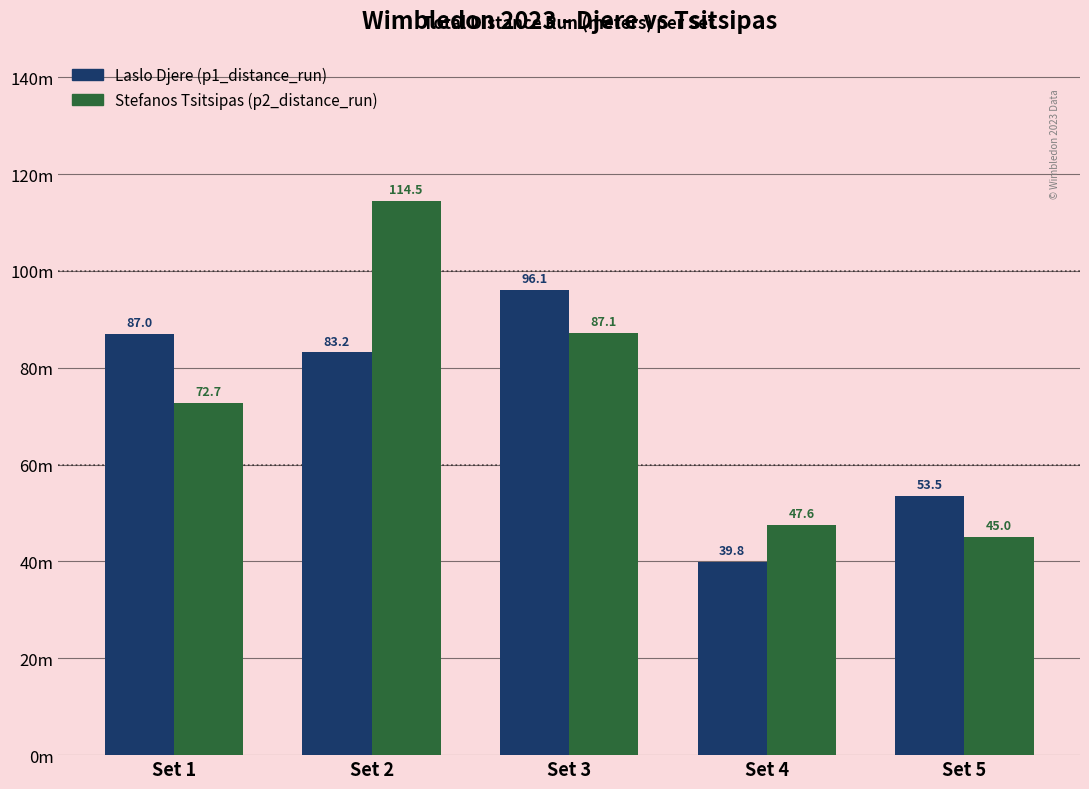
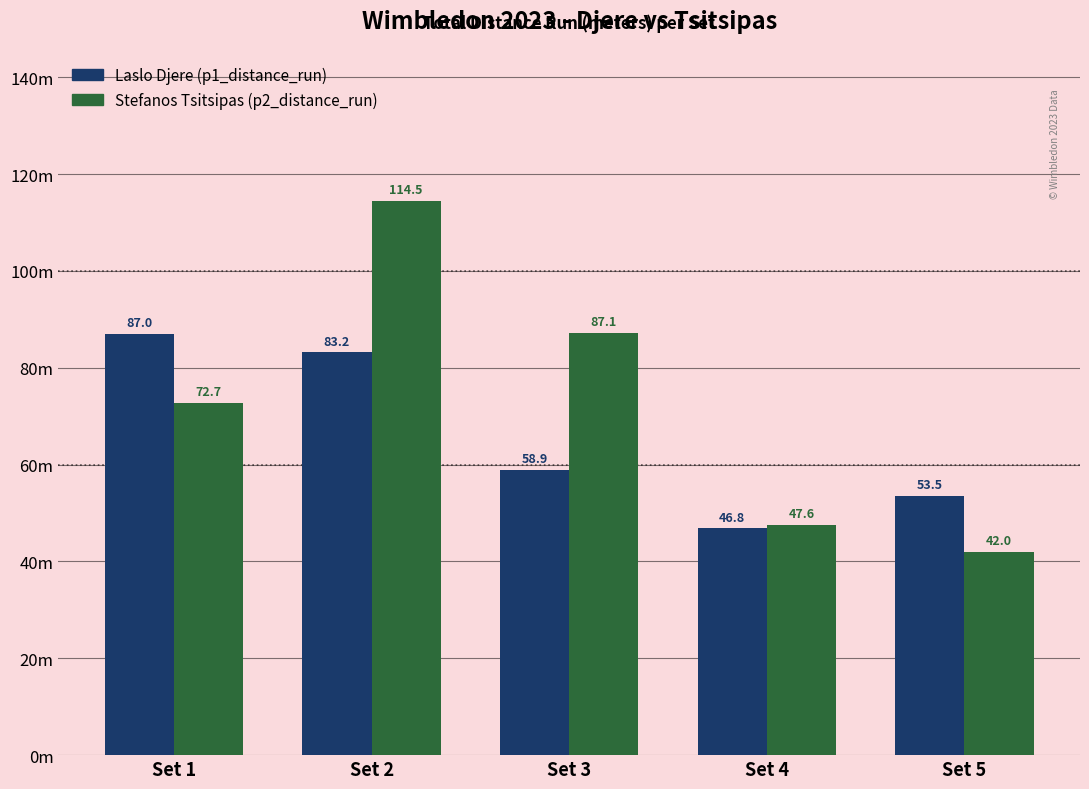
Laslo Djere (p1_distance_run), Set 3: 96.1 -> 58.9
Laslo Djere (p1_distance_run), Set 4: 39.8 -> 46.8
Stefanos Tsitsipas (p2_distance_run), Set 5: 45.0 -> 42.0
